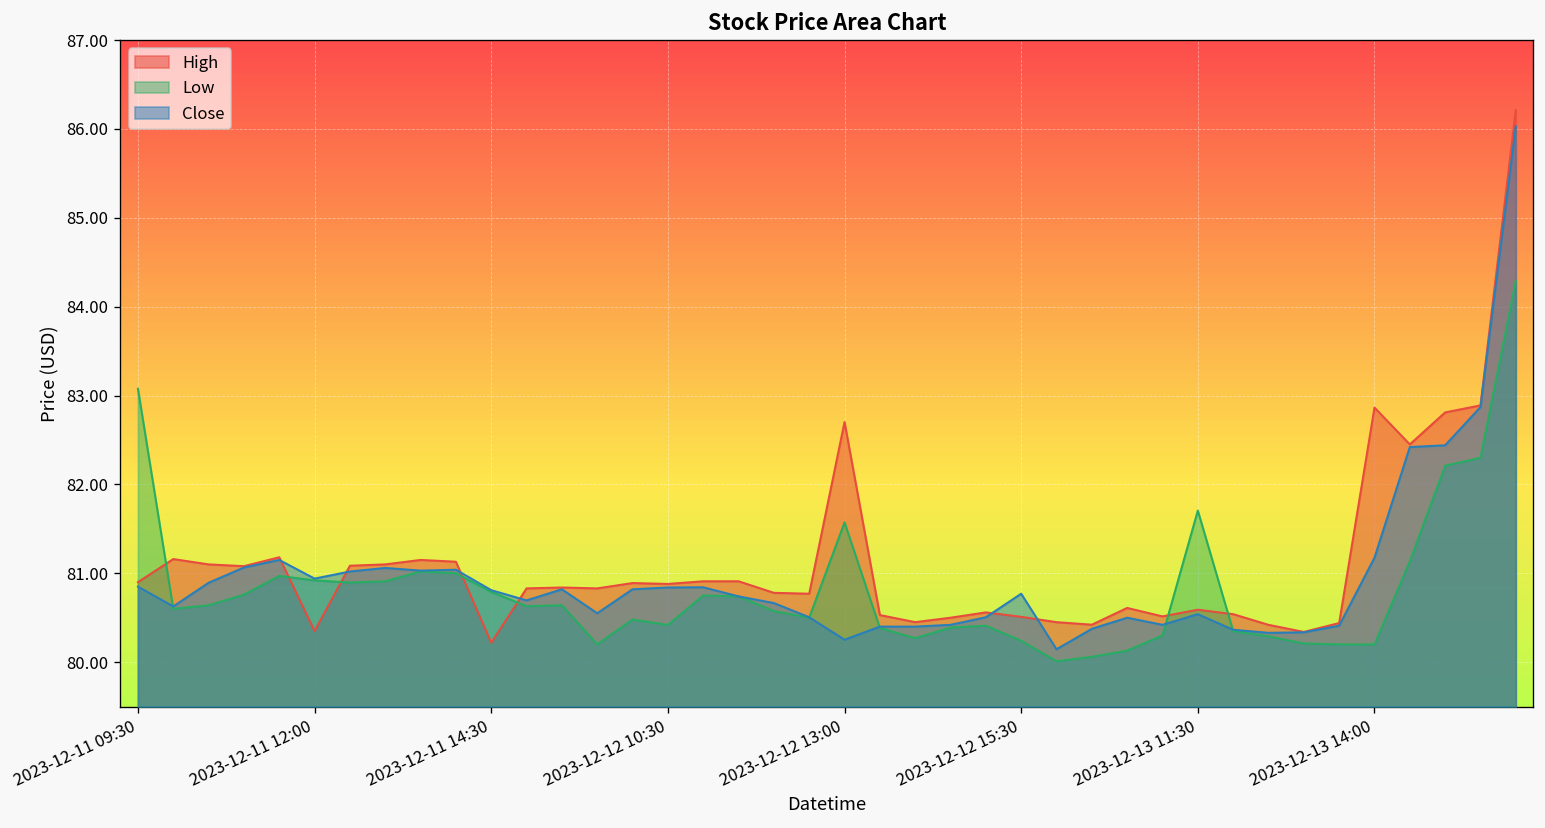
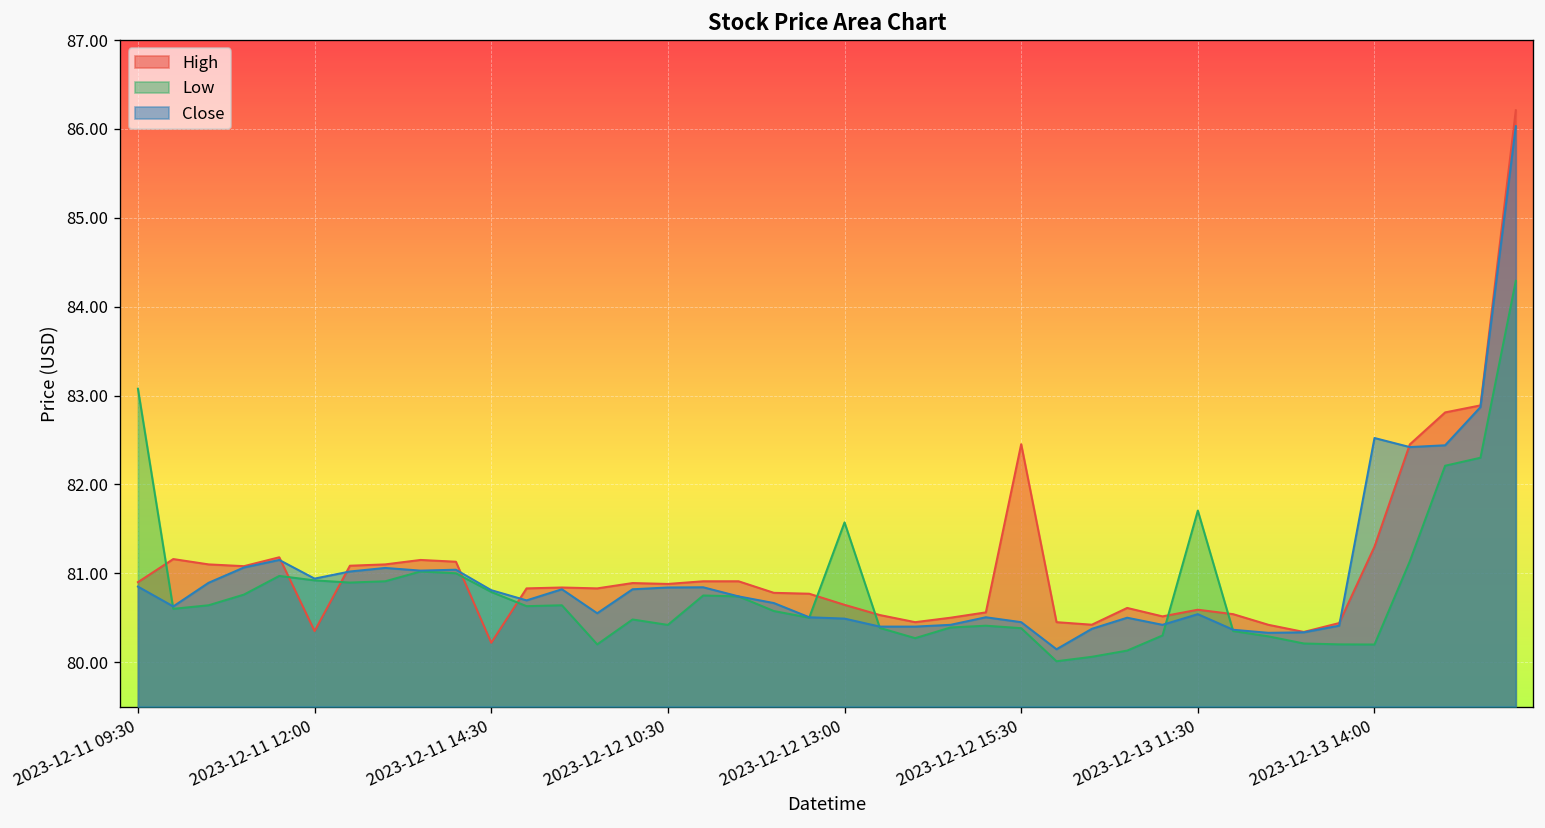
High, 2023-12-12 13:00: 82.7 -> 80.6
Close, 2023-12-12 13:00: 80.3 -> 80.5
High, 2023-12-12 15:30: 80.5 -> 82.5
Low, 2023-12-12 15:30: 80.2 -> 80.4
Close, 2023-12-12 15:30: 80.8 -> 80.4
High, 2023-12-13 14:00: 82.9 -> 81.3
Close, 2023-12-13 14:00: 81.2 -> 82.5
